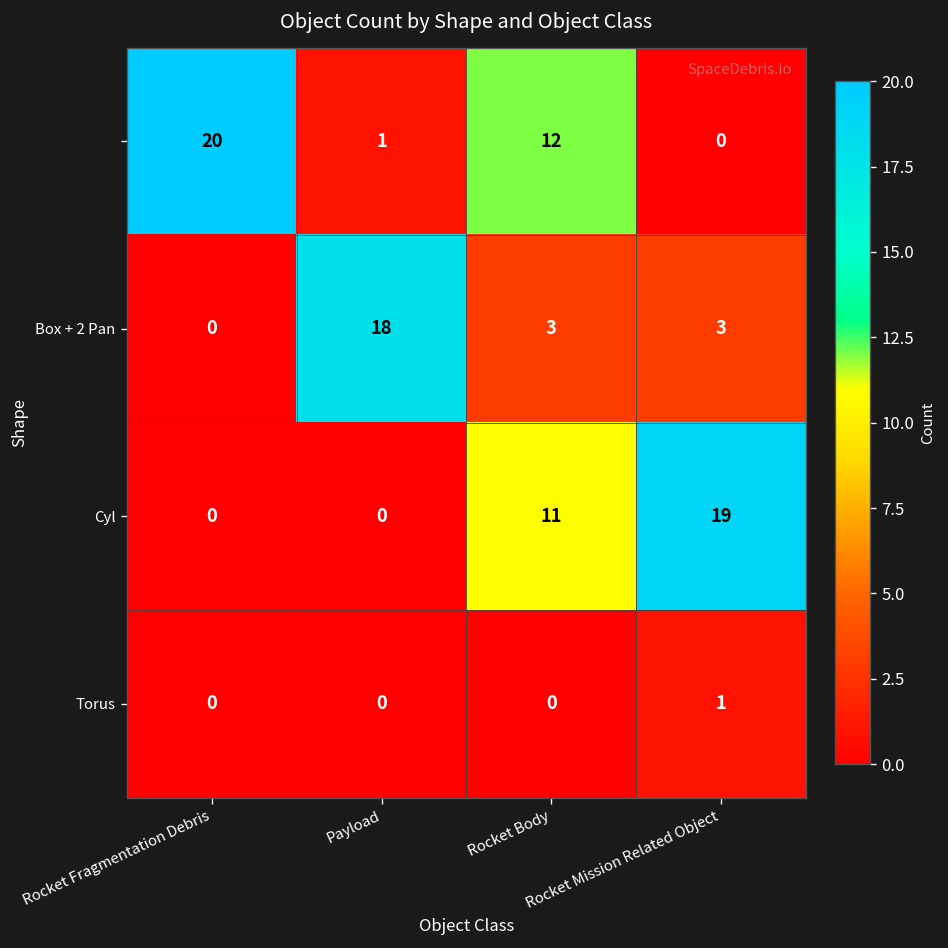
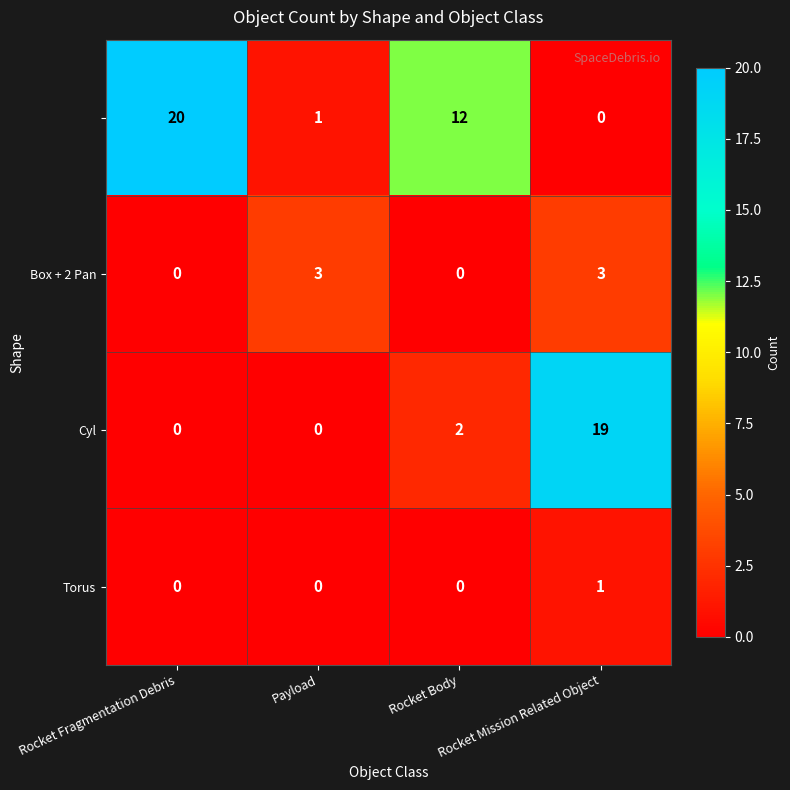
Box + 2 Pan, Payload: 18 -> 3
Box + 2 Pan, Rocket Body: 3 -> 0
Cyl, Rocket Body: 11 -> 2
